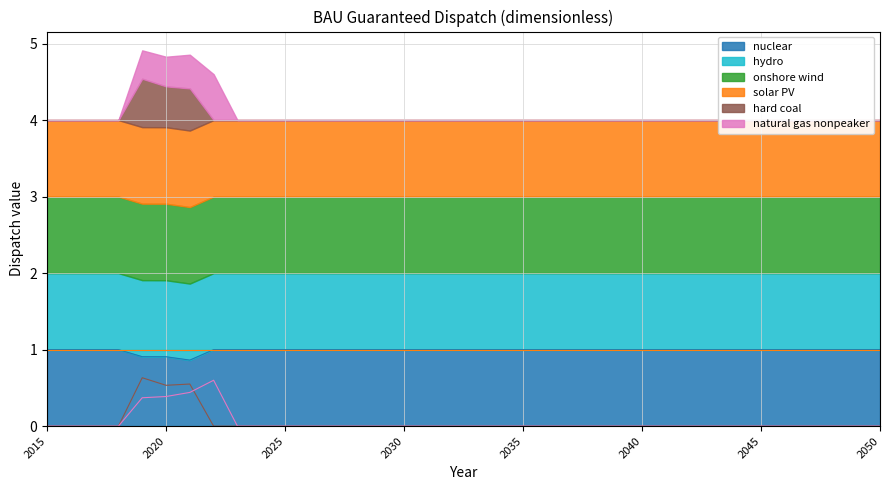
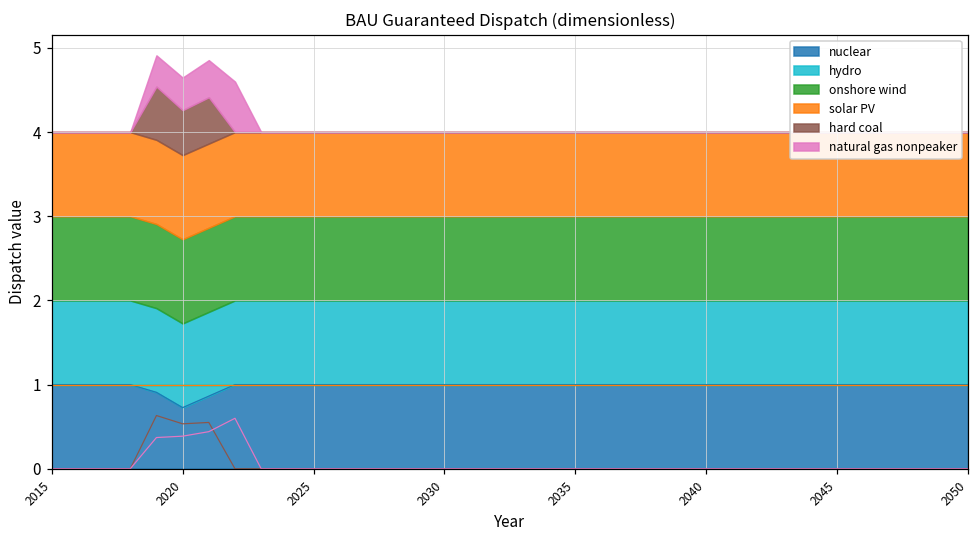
nuclear, 2020: 0.9 -> 0.7
